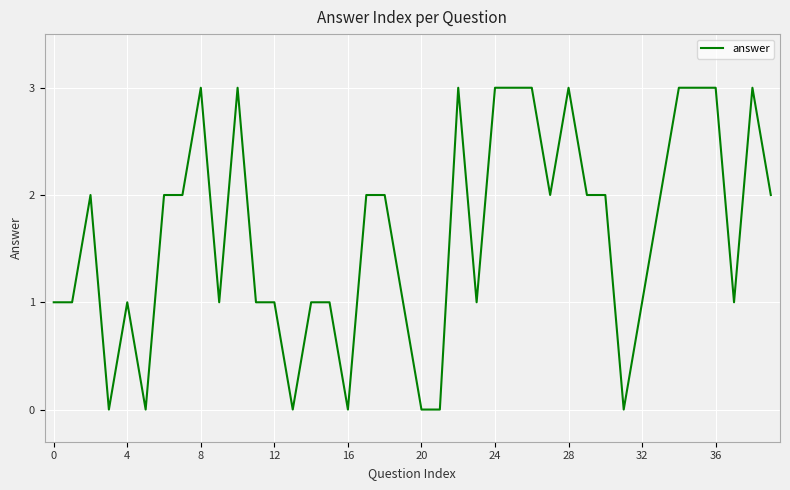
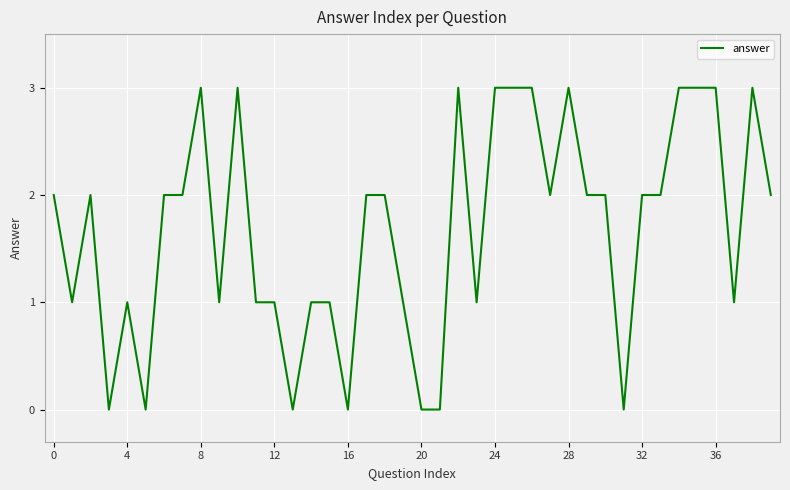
0: 1 -> 2
32: 1 -> 2
